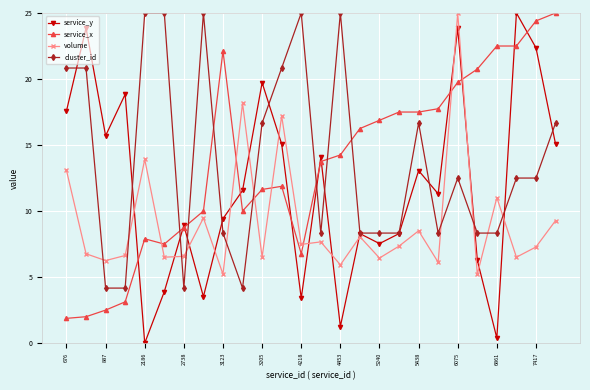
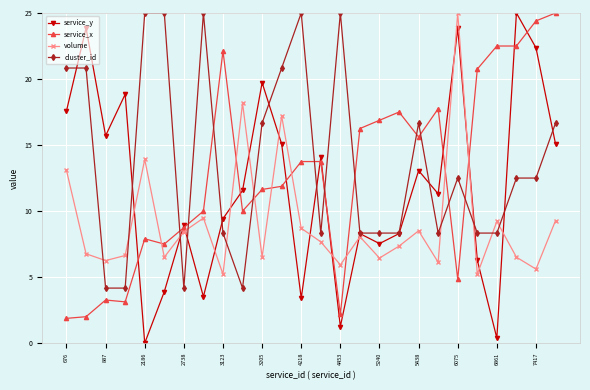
service_x, 887: 2.5 -> 3.3
volume, 2738: 6.6 -> 8.4
service_x, 4218: 6.8 -> 13.8
volume, 4218: 7.5 -> 8.7
service_x, 4453: 14.2 -> 2.2
service_x, 5438: 17.5 -> 15.6
service_x, 6075: 19.8 -> 4.8
volume, 6861: 11.0 -> 9.2
volume, 7417: 7.3 -> 5.6
